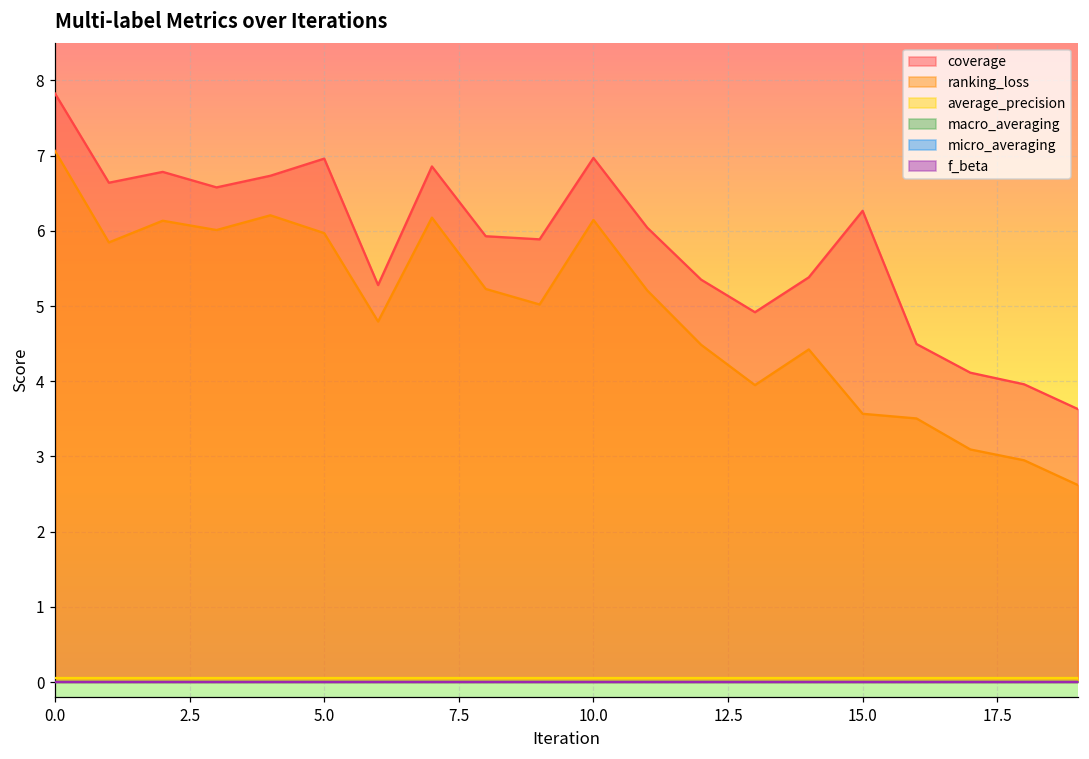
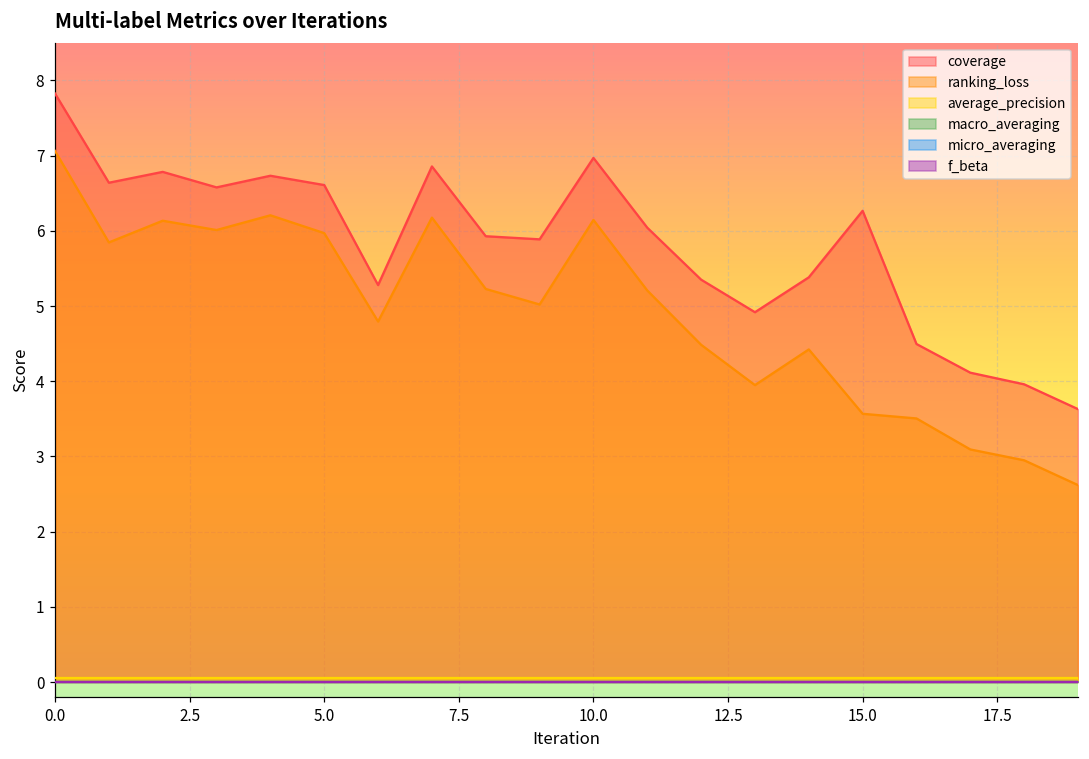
coverage, 5.0: 7.0 -> 6.6
